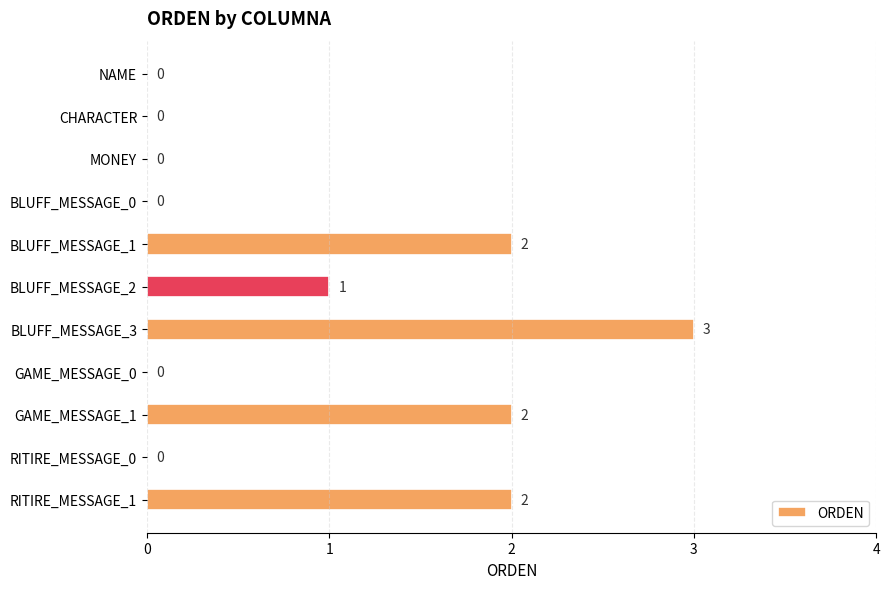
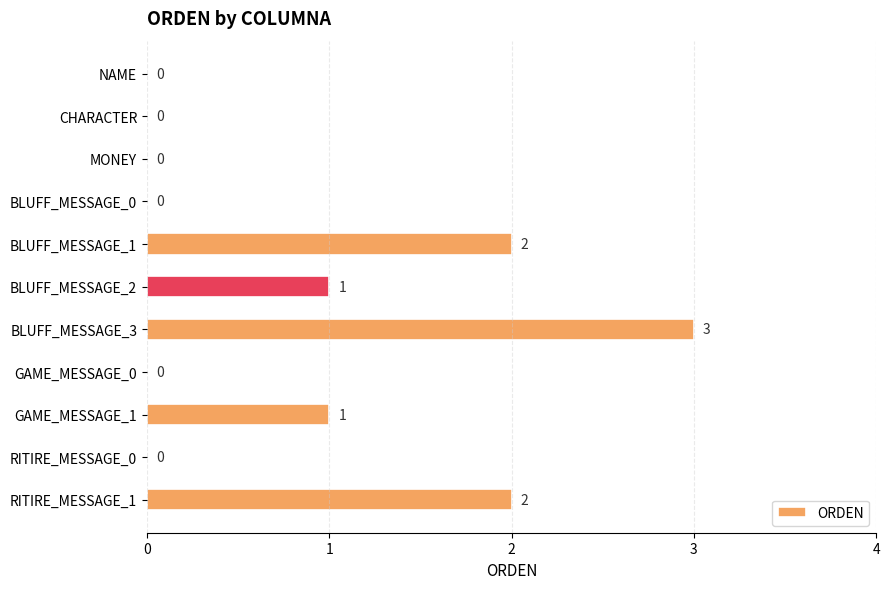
GAME_MESSAGE_1: 2 -> 1
